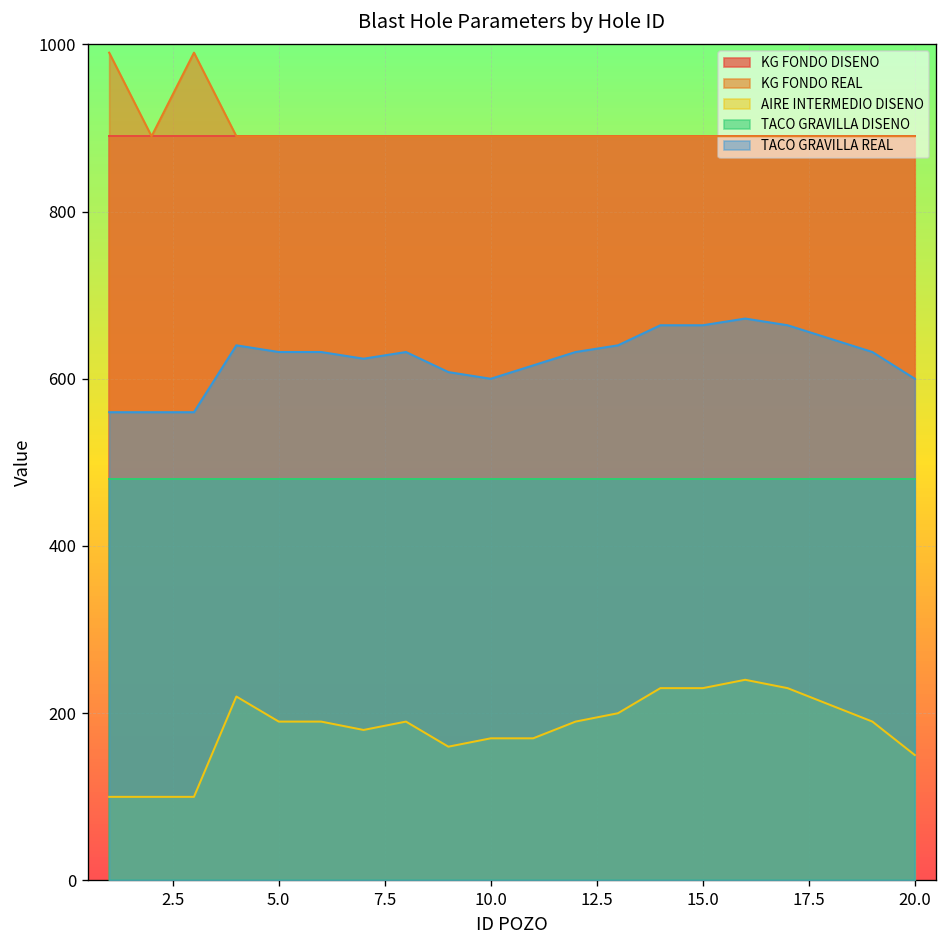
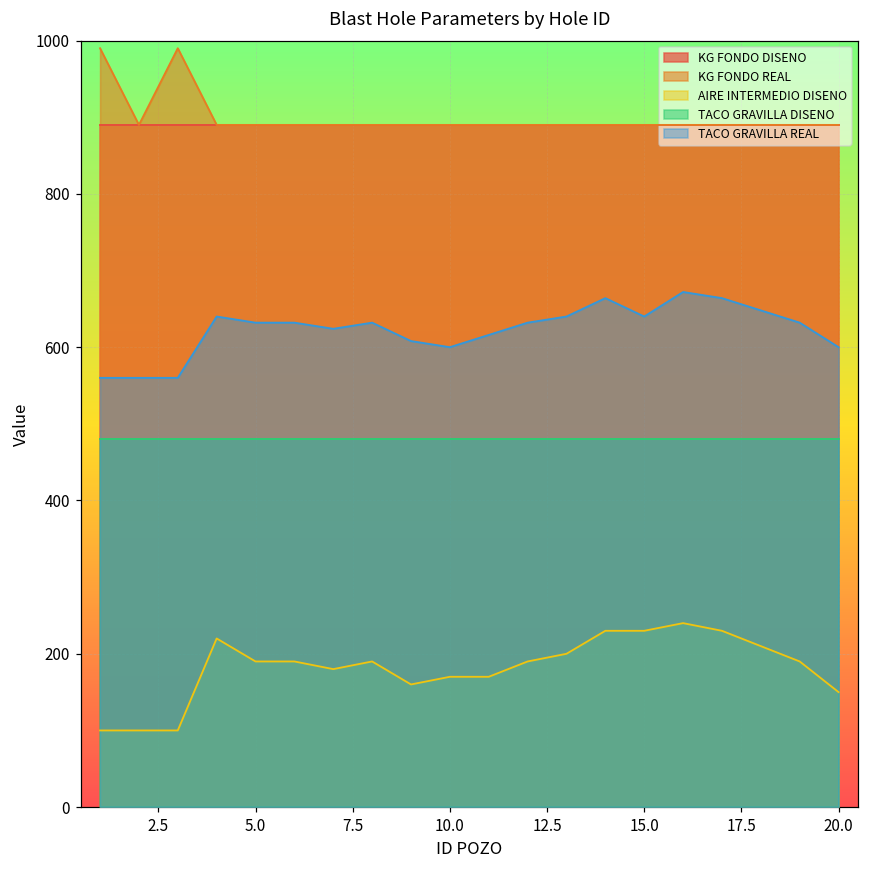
TACO GRAVILLA REAL, 15.0: 660 -> 640
